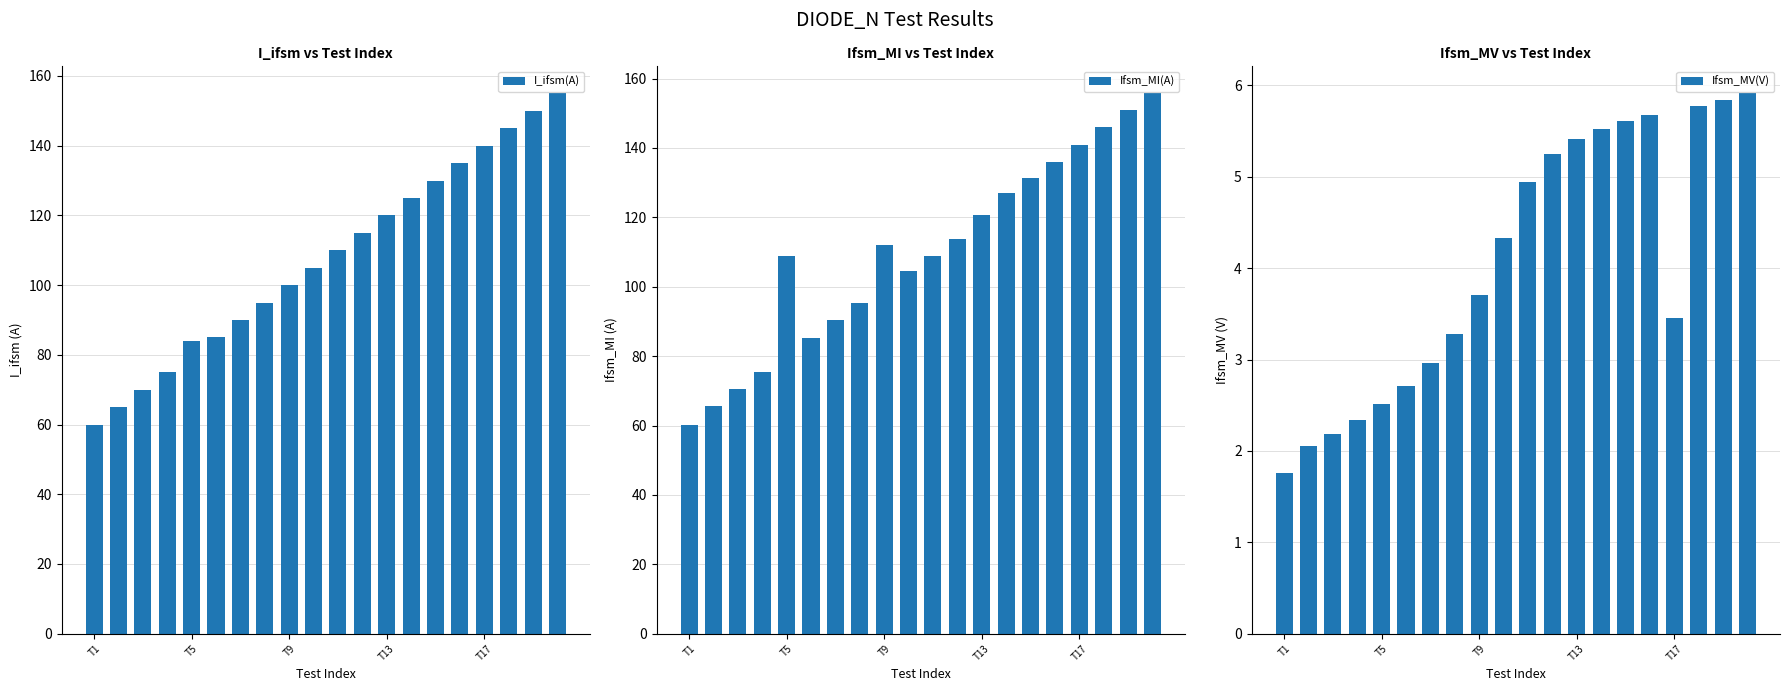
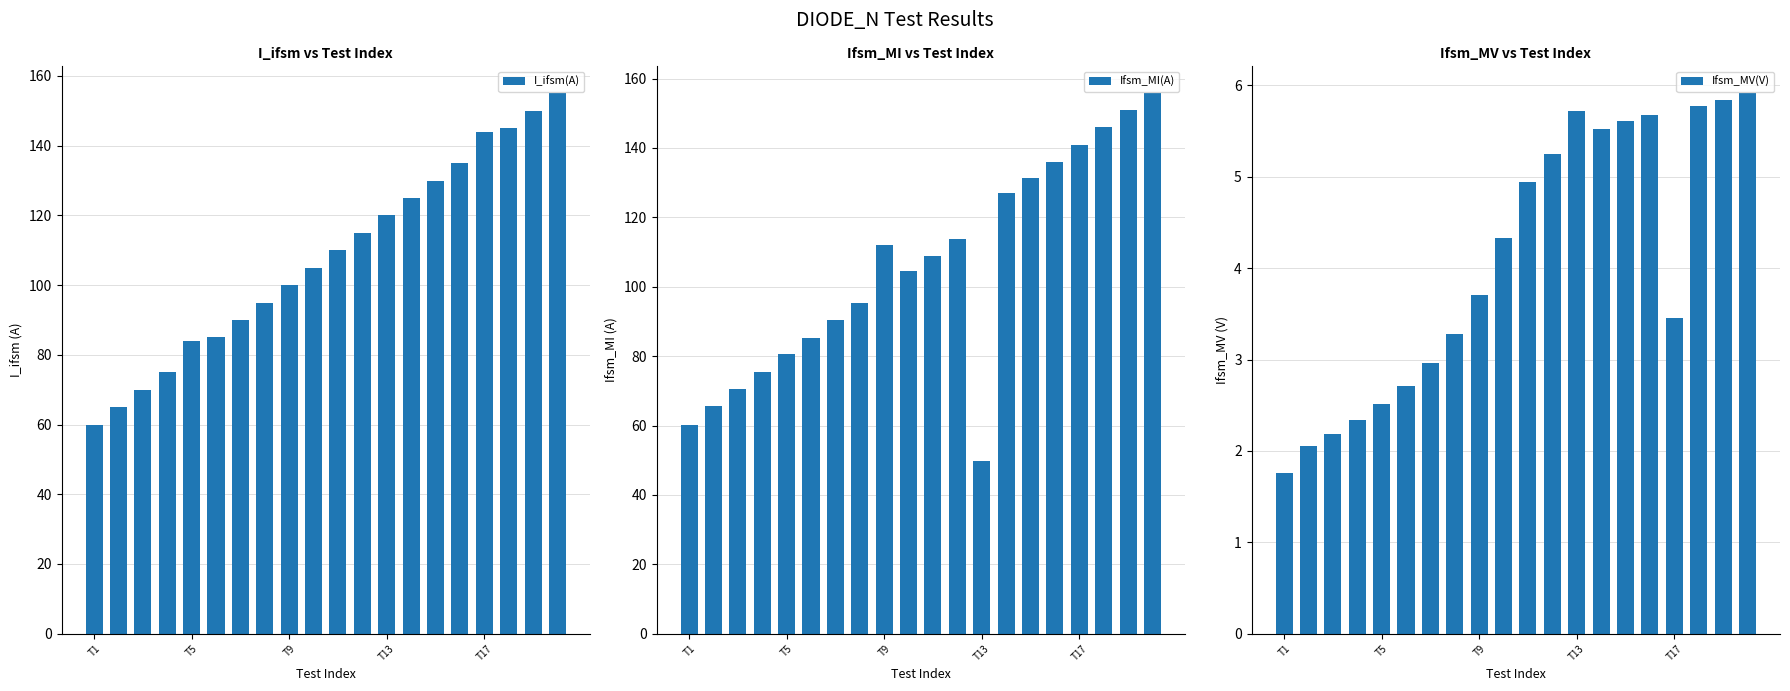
I_ifsm vs Test Index, T17: 140 -> 144
Ifsm_MI vs Test Index, T5: 109 -> 81
Ifsm_MI vs Test Index, T13: 121 -> 50
Ifsm_MV vs Test Index, T13: 5.4 -> 5.7
